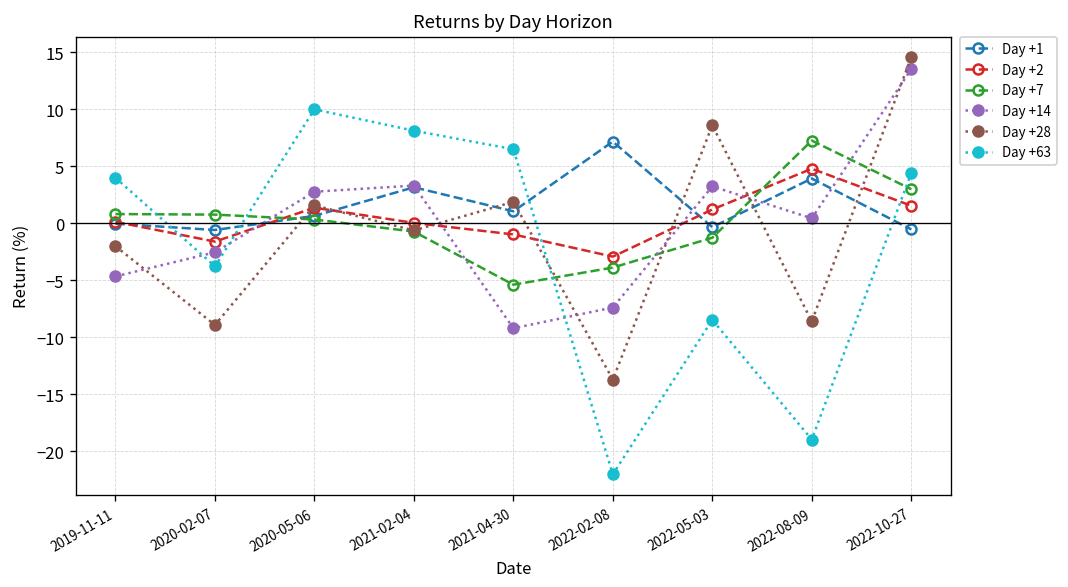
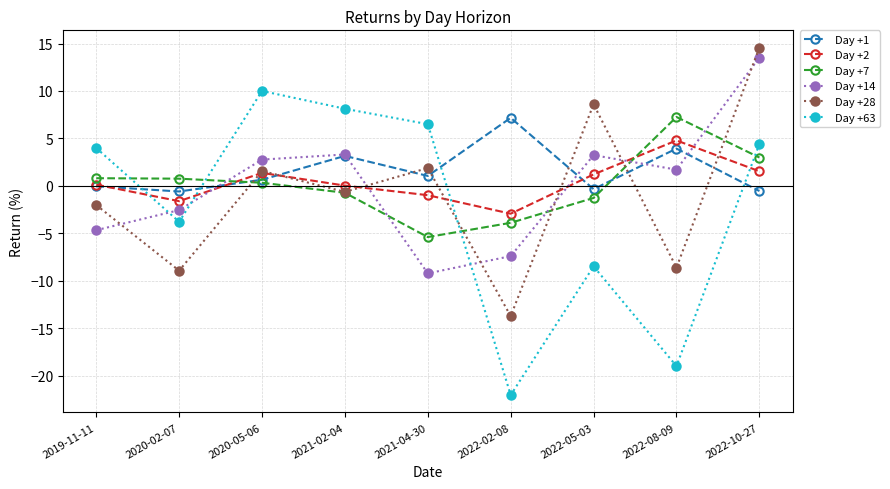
Day +14, 2022-08-09: 0 -> 2
